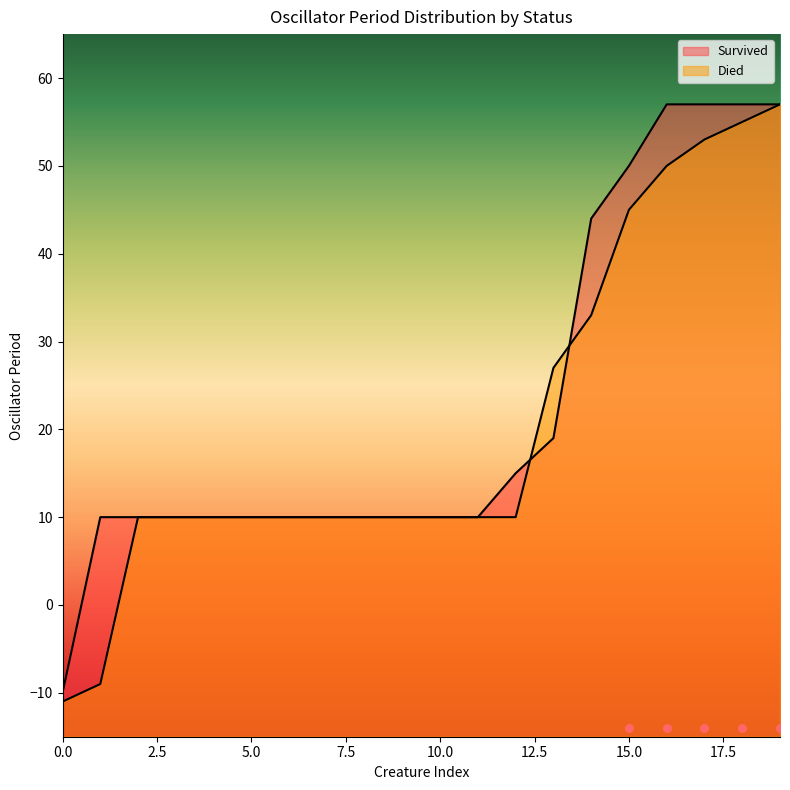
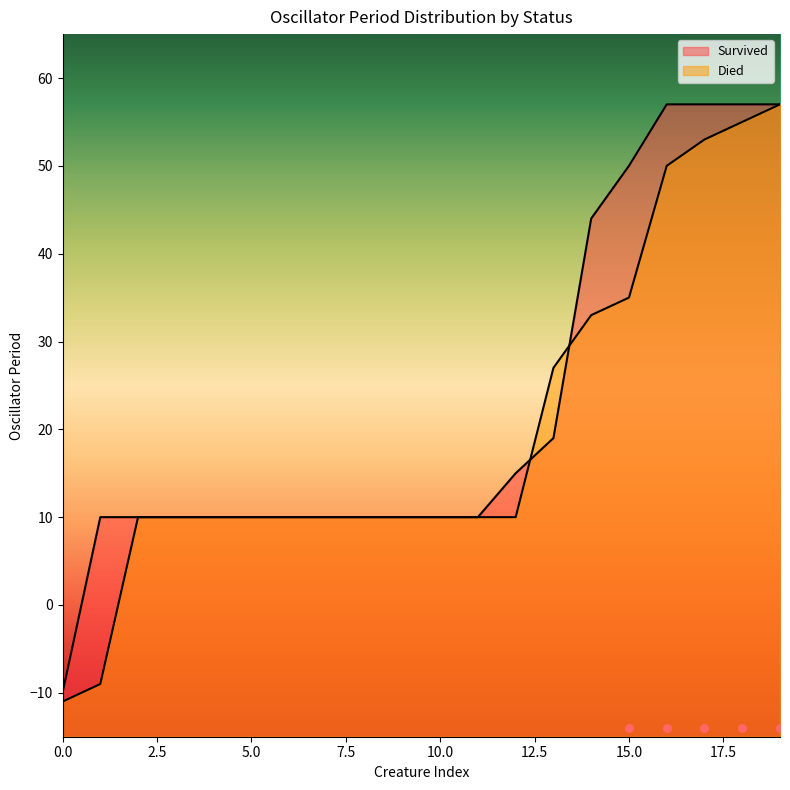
Died, 15.0: 45 -> 35
